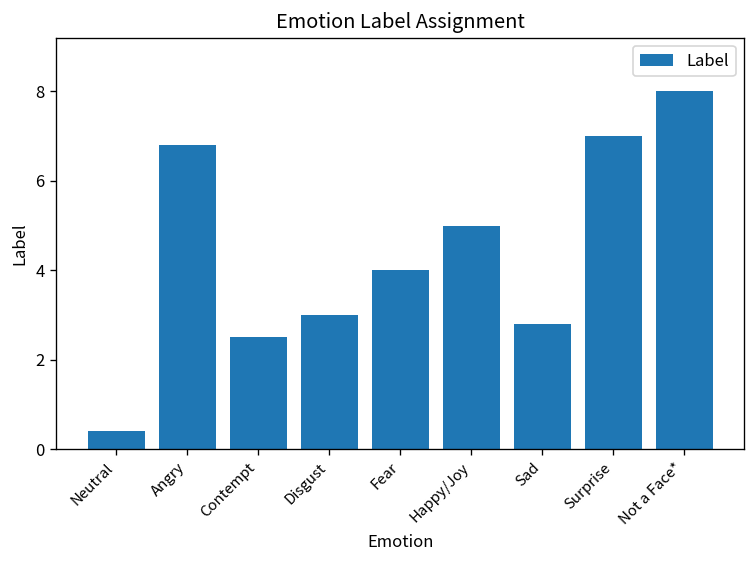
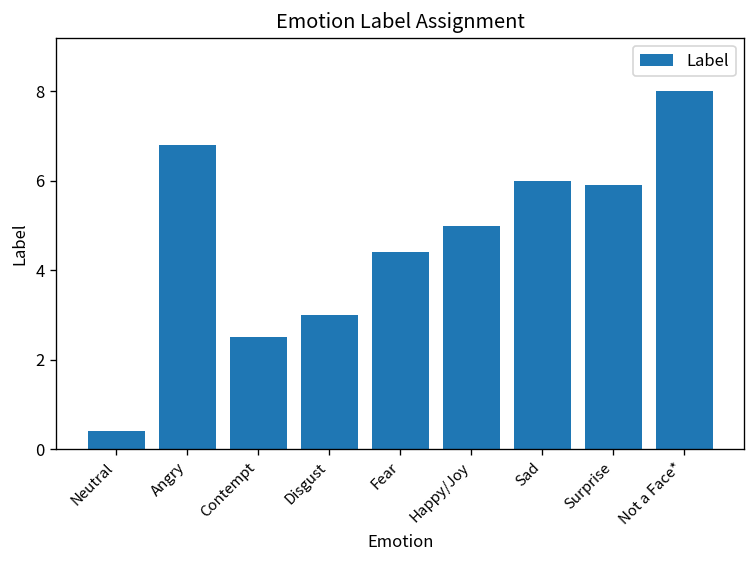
Fear: 4.0 -> 4.4
Sad: 2.8 -> 6.0
Surprise: 7.0 -> 5.9
